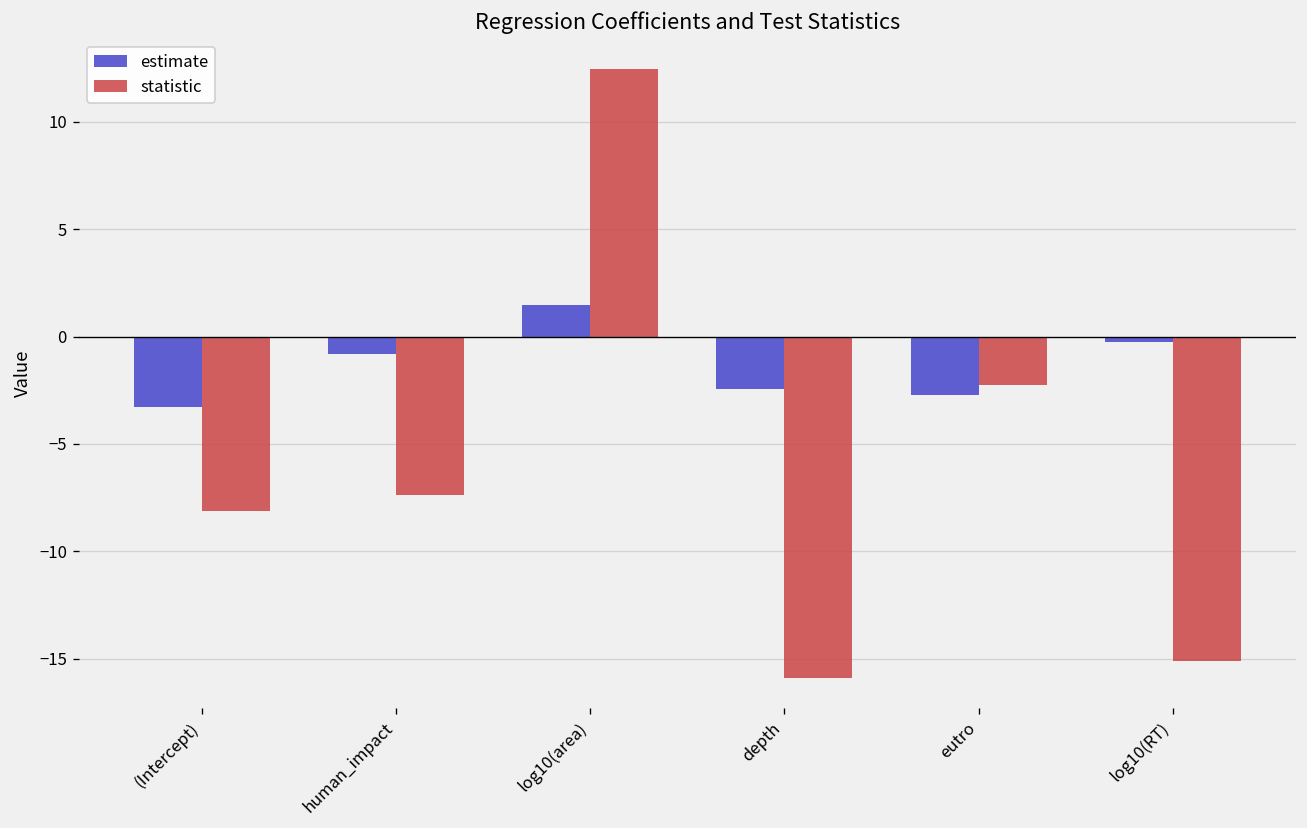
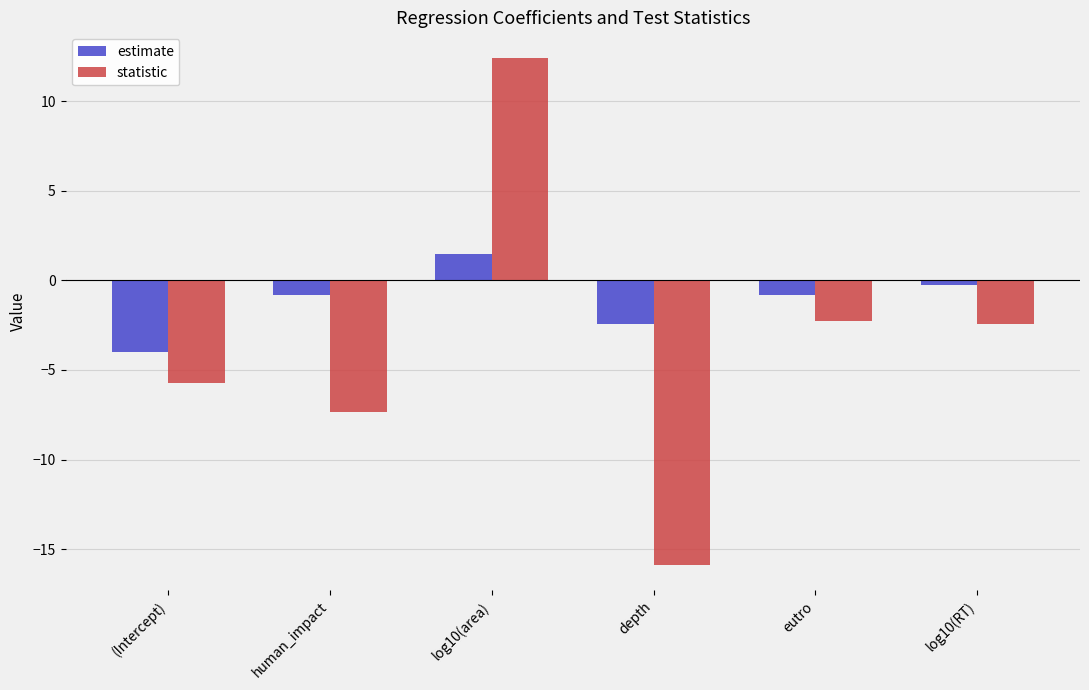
estimate, (Intercept): -3.3 -> -4.0
statistic, (Intercept): -8.1 -> -5.7
estimate, eutro: -2.7 -> -0.8
statistic, log10(RT): -15.1 -> -2.4
